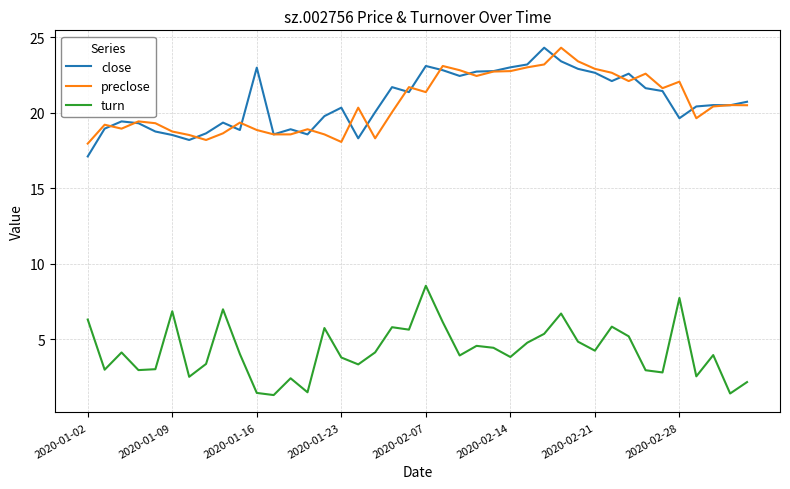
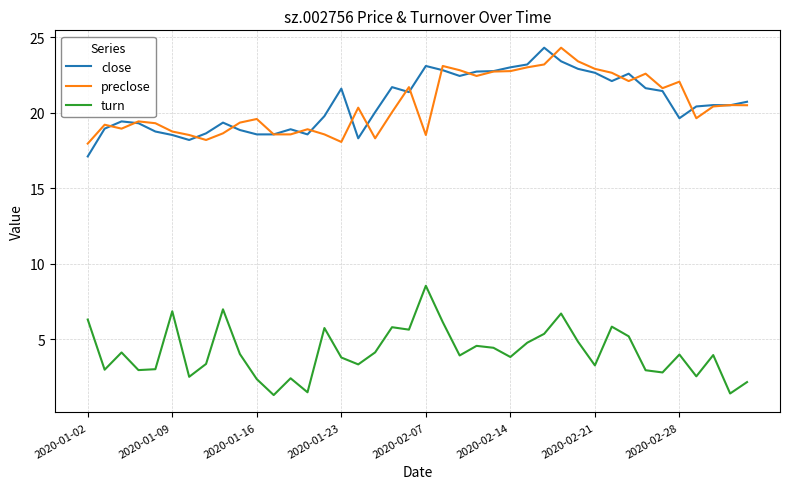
close, 2020-01-16: 23.0 -> 18.6
preclose, 2020-01-16: 18.9 -> 19.6
turn, 2020-01-16: 1.4 -> 2.4
close, 2020-01-23: 20.3 -> 21.6
preclose, 2020-02-07: 21.4 -> 18.5
turn, 2020-02-21: 4.2 -> 3.3
turn, 2020-02-28: 7.7 -> 4.0
